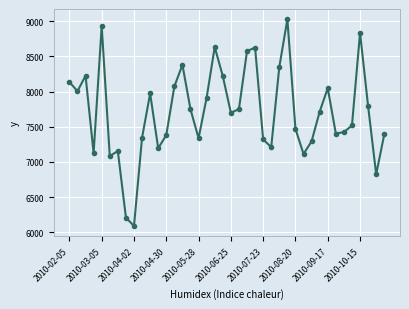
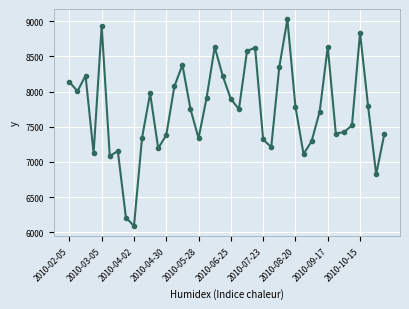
2010-06-25: 7700 -> 7900
2010-08-20: 7500 -> 7800
2010-09-17: 8000 -> 8600
